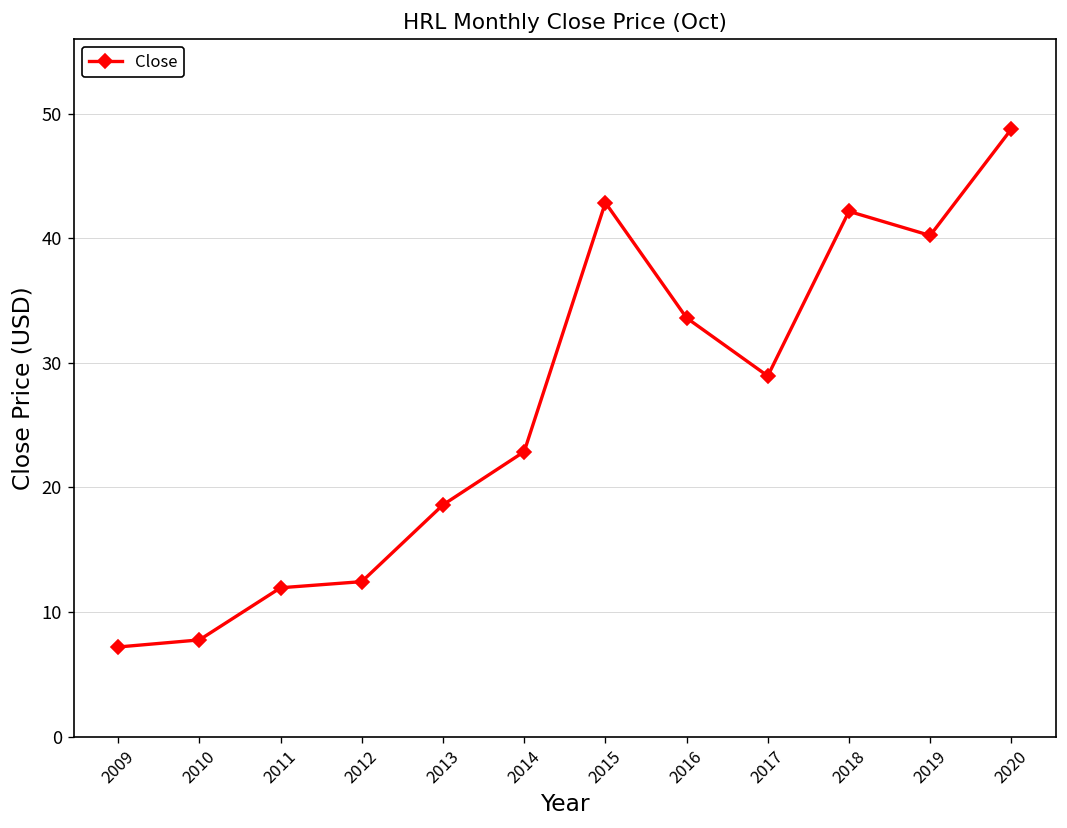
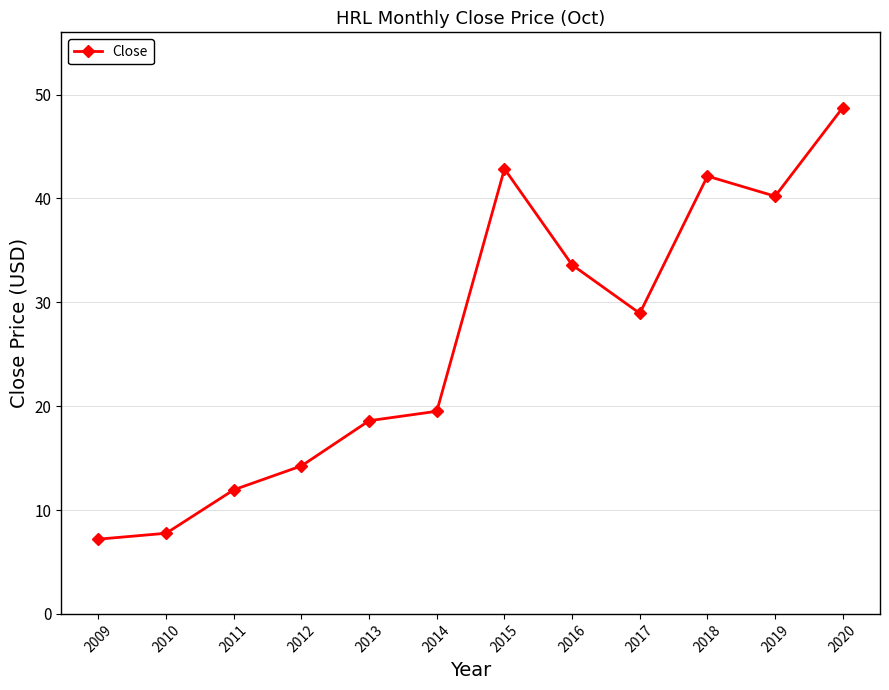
2012: 12.4 -> 14.3
2014: 22.9 -> 19.5
